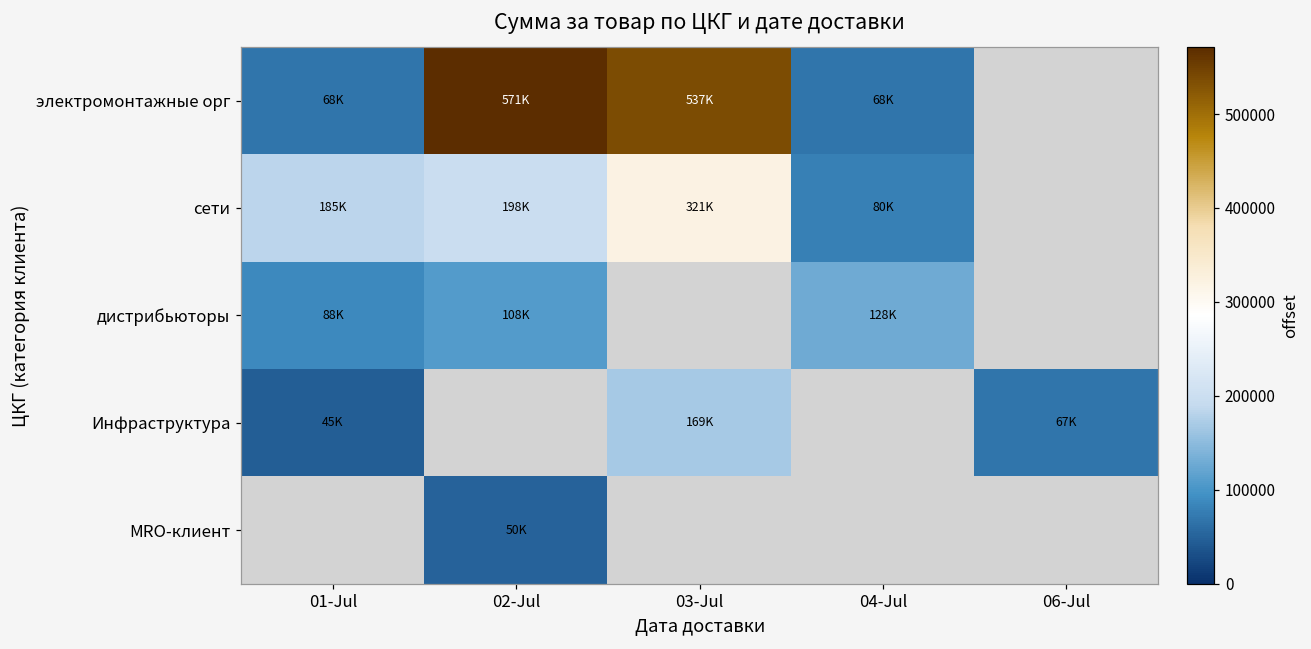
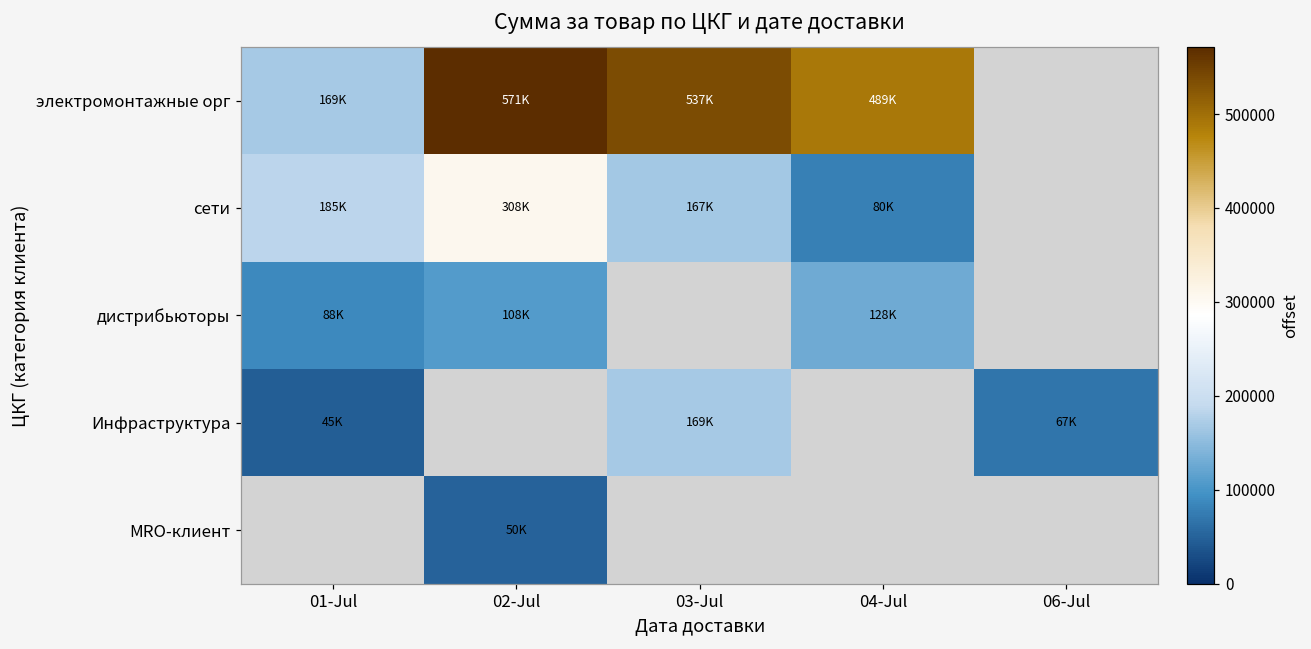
электромонтажные орг, 01-Jul: 68K -> 169K
электромонтажные орг, 04-Jul: 68K -> 489K
сети, 02-Jul: 198K -> 308K
сети, 03-Jul: 321K -> 167K
